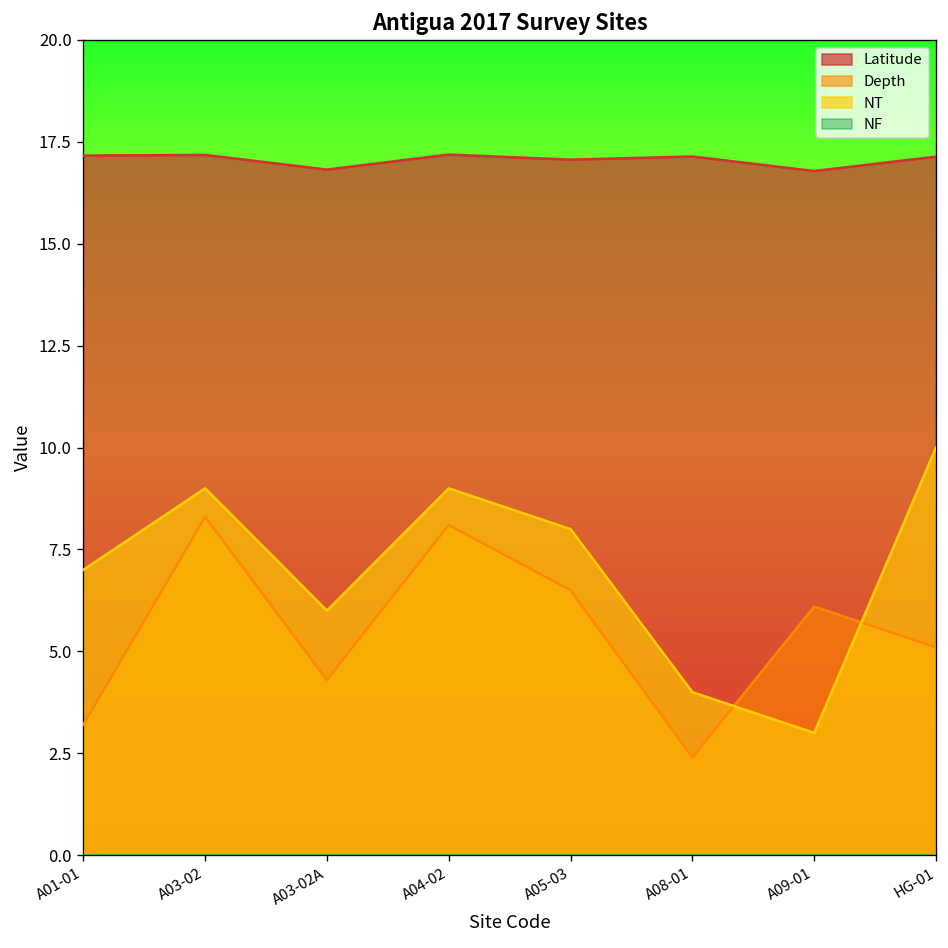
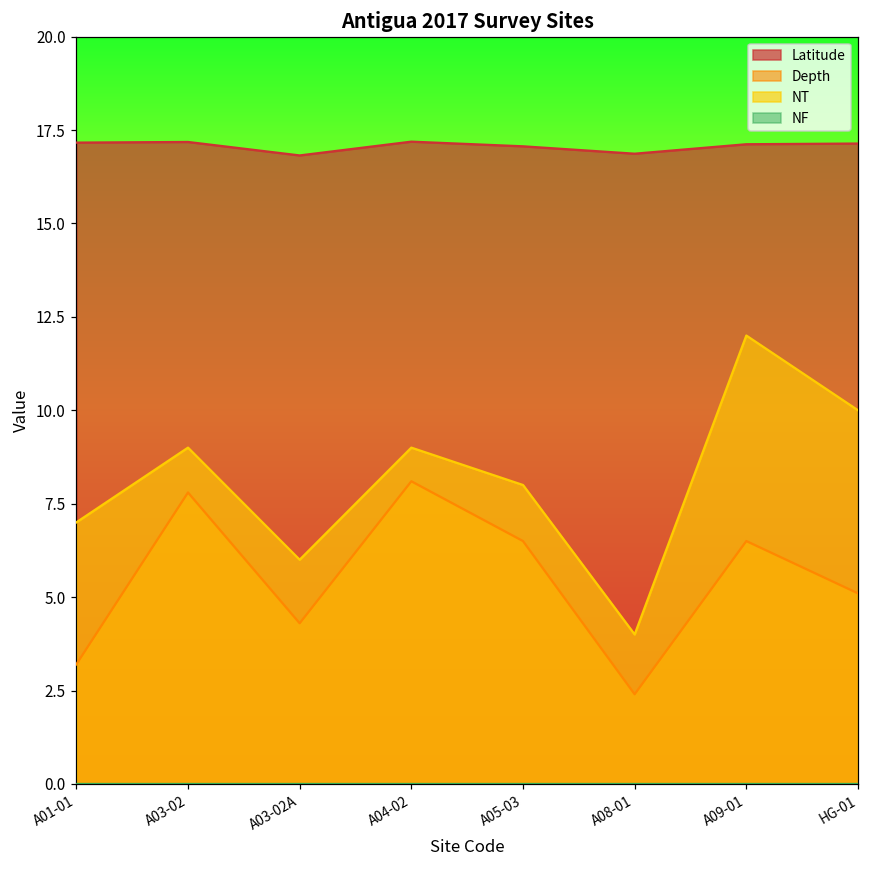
Depth, A03-02: 8.3 -> 7.8
Latitude, A08-01: 17.1 -> 16.9
Latitude, A09-01: 16.8 -> 17.1
Depth, A09-01: 6.1 -> 6.5
NT, A09-01: 3 -> 12
